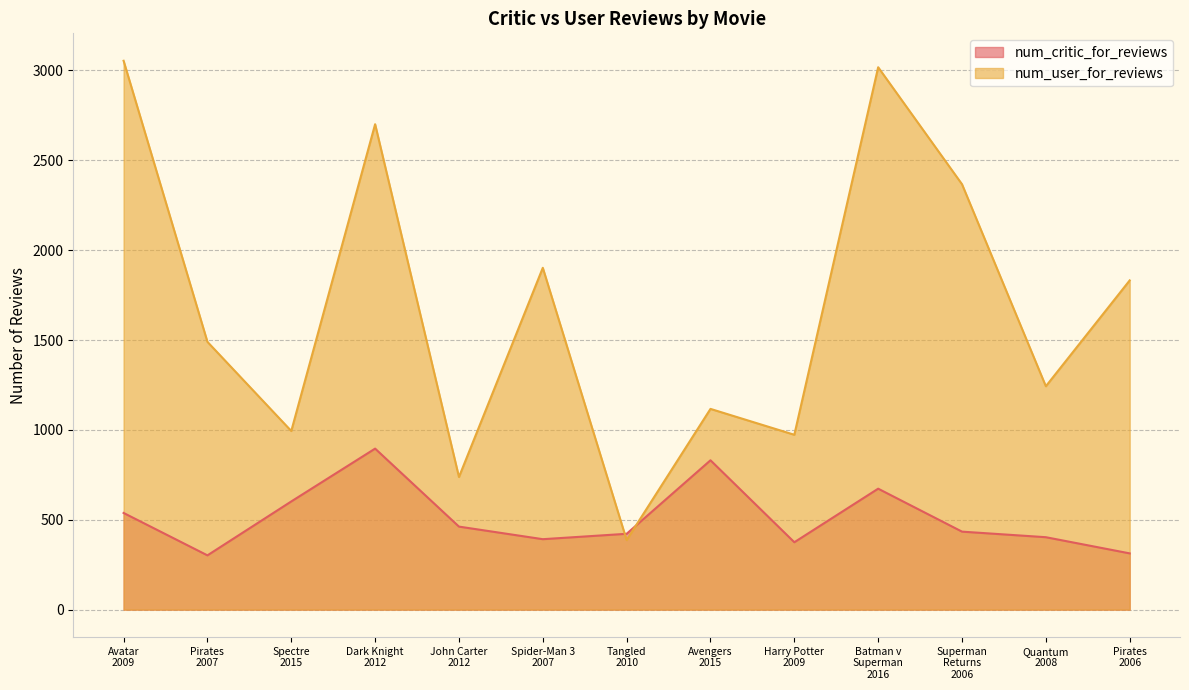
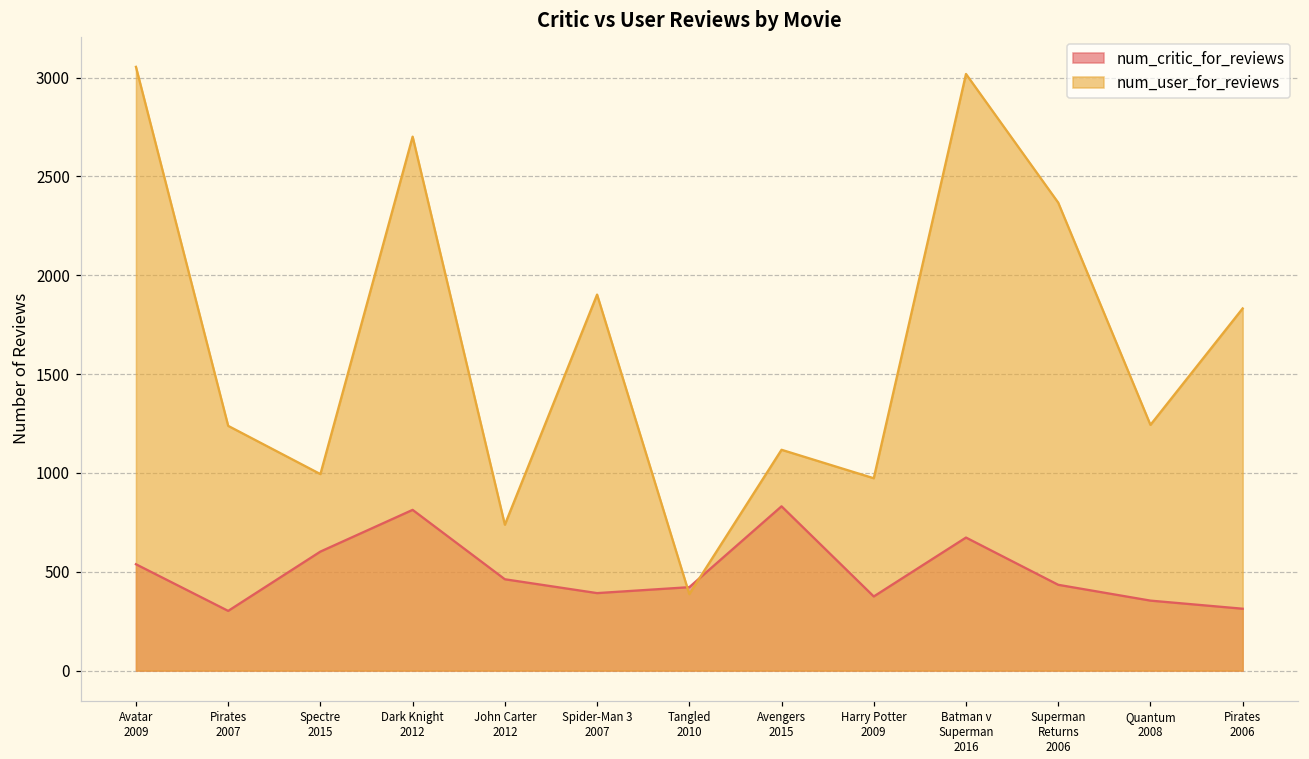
num_user_for_reviews, Pirates 2007: 1490 -> 1240
num_critic_for_reviews, Dark Knight 2012: 900 -> 810
num_critic_for_reviews, Quantum 2008: 400 -> 350
